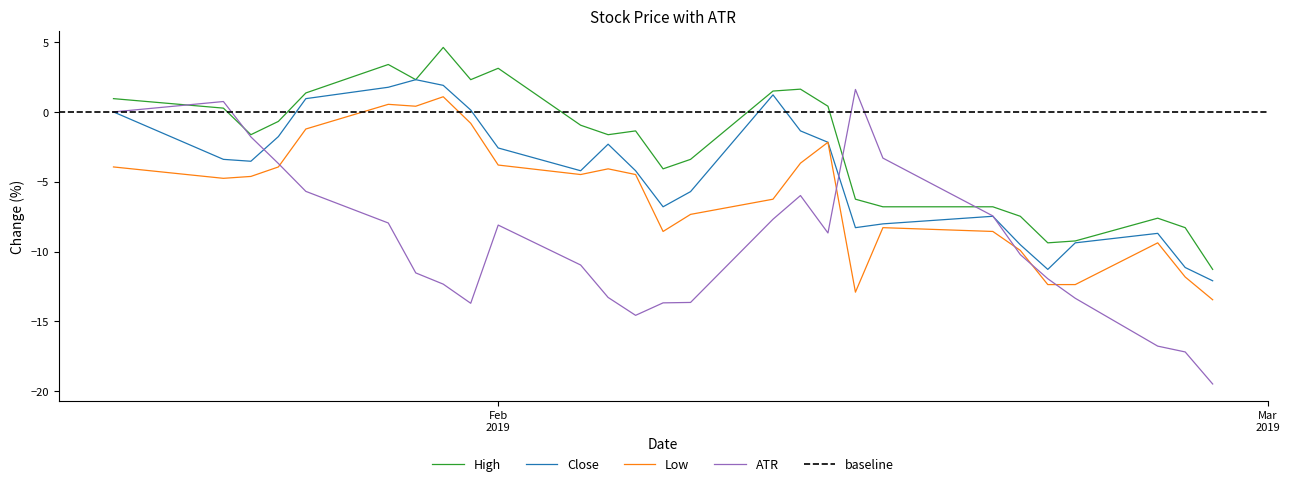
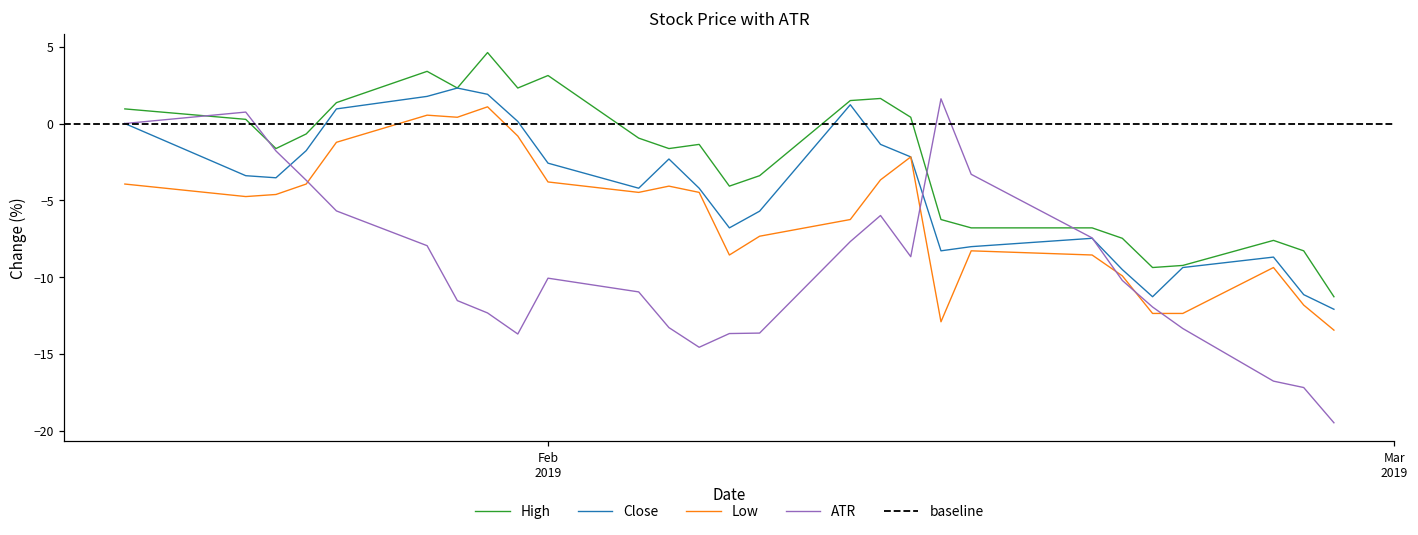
ATR, Feb 2019: -8.1 -> -10.1
